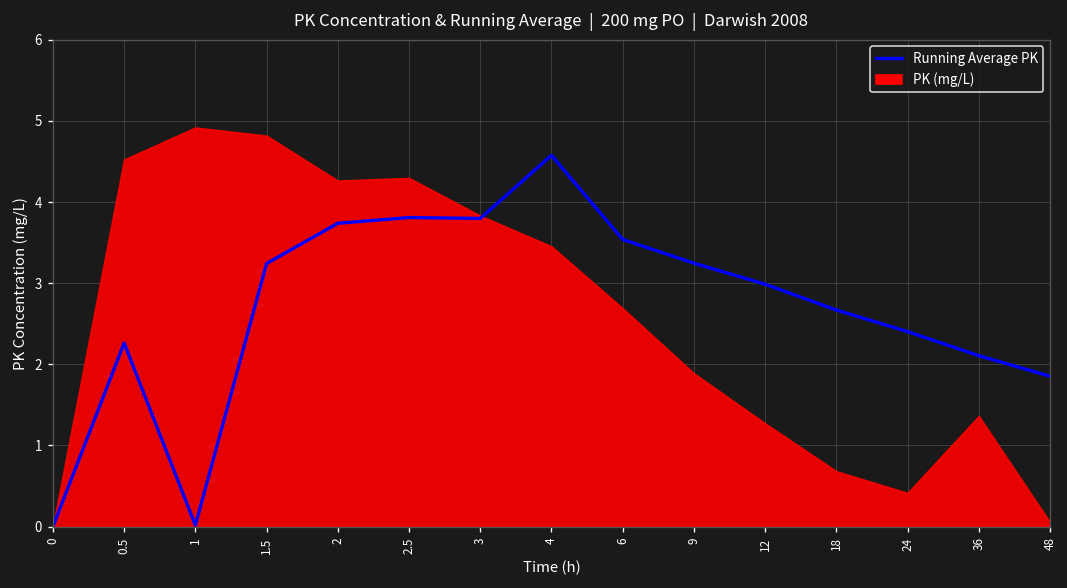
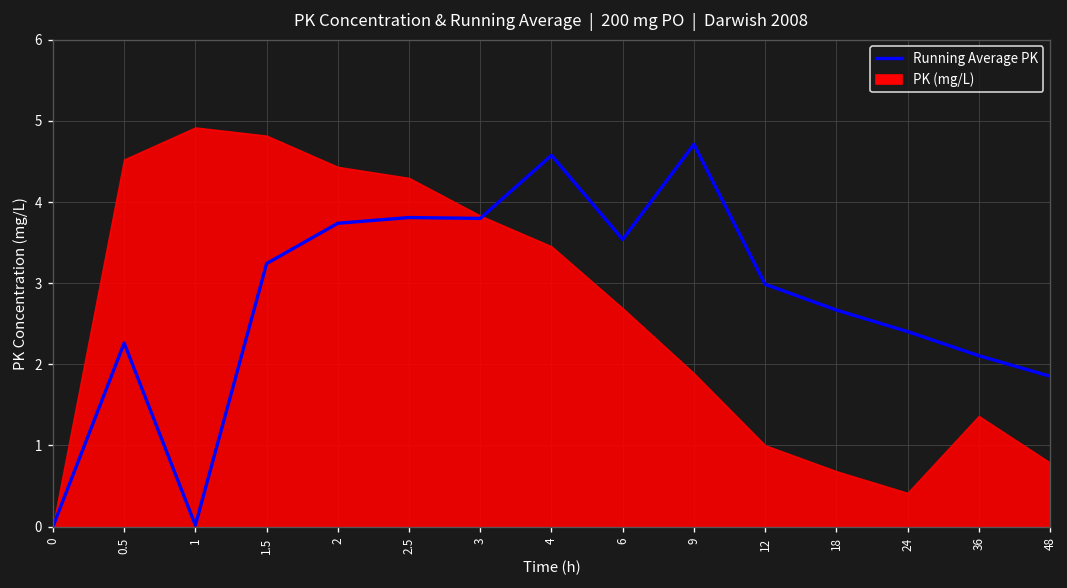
PK (mg/L), 2: 4.3 -> 4.4
Running Average PK, 9: 3.2 -> 4.7
PK (mg/L), 12: 1.3 -> 1.0
PK (mg/L), 48: 0.1 -> 0.8
